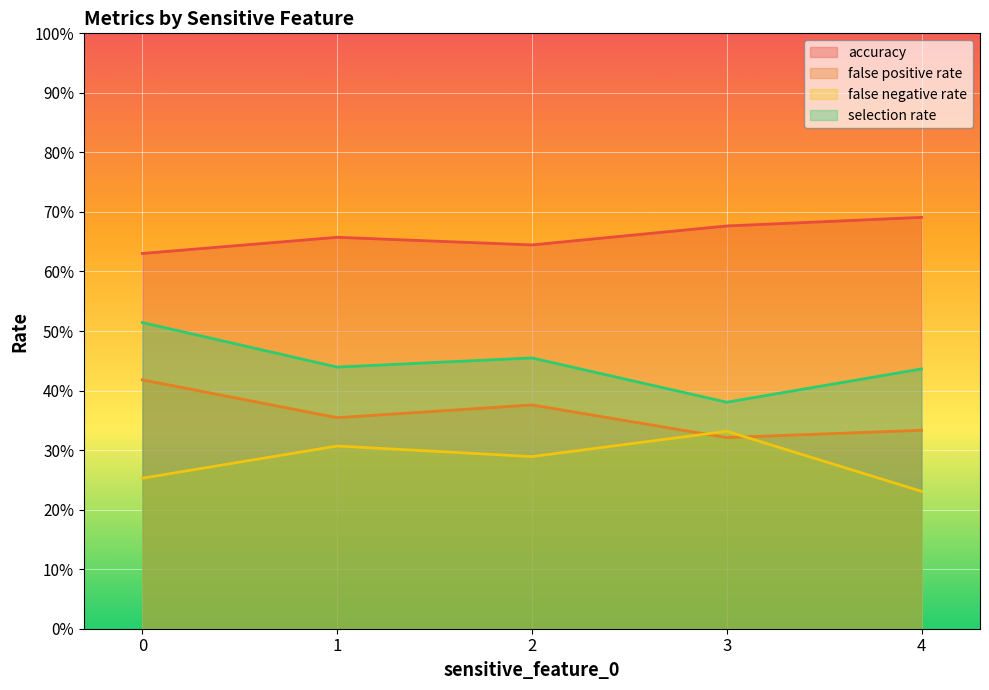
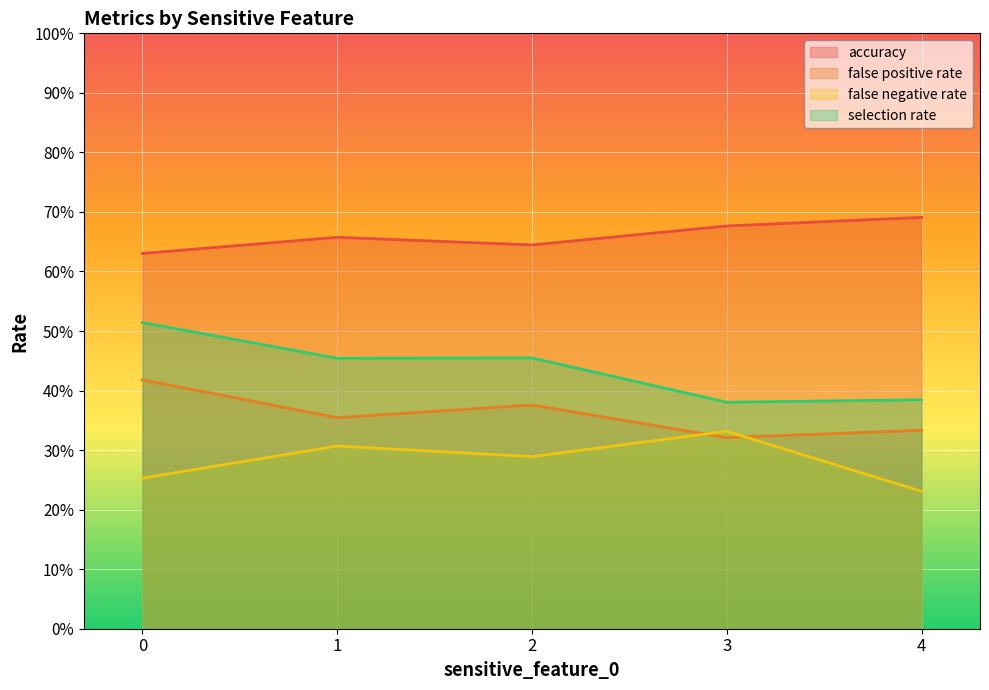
selection rate, 1: 44% -> 45%
selection rate, 4: 44% -> 38%
